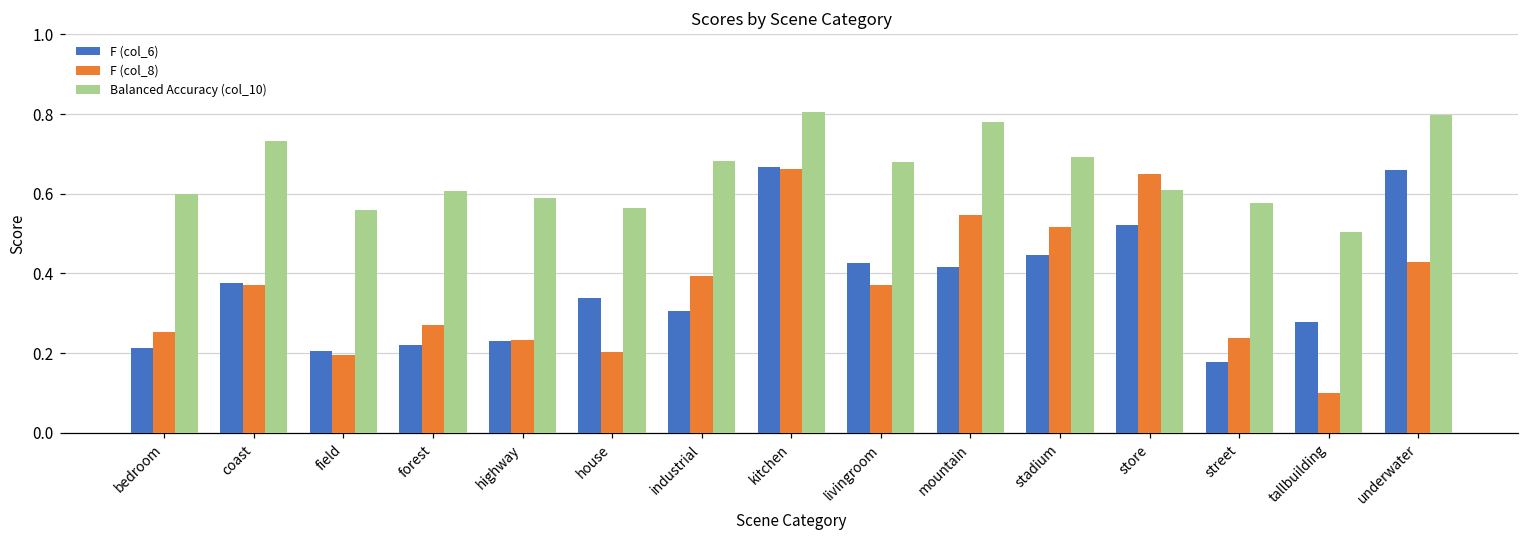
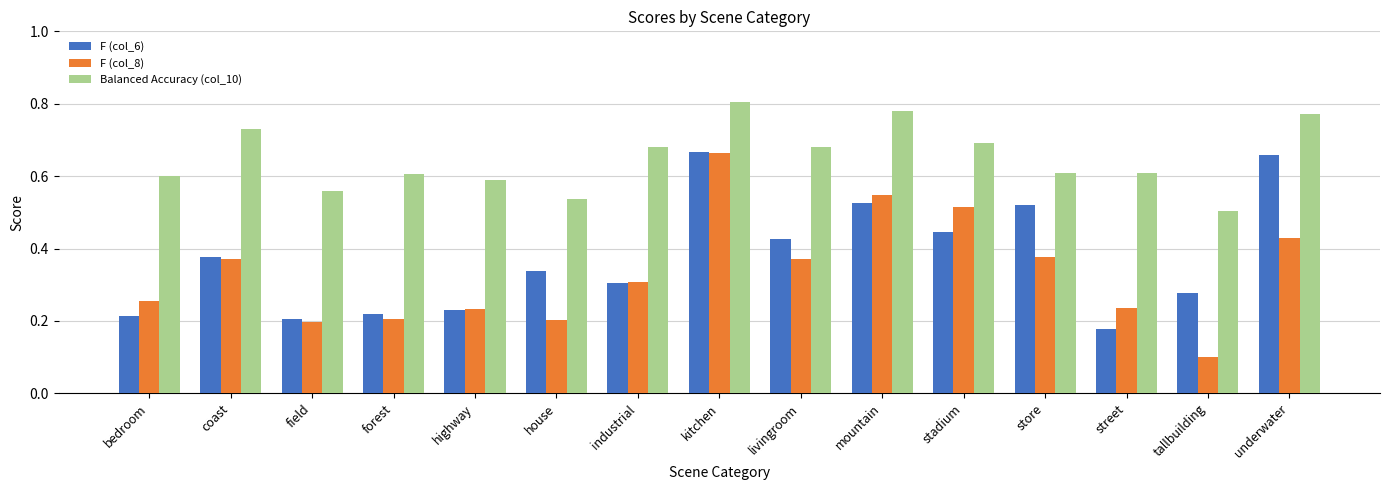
F (col_8), forest: 0.27 -> 0.20
Balanced Accuracy (col_10), house: 0.57 -> 0.54
F (col_8), industrial: 0.39 -> 0.31
F (col_6), mountain: 0.42 -> 0.53
F (col_8), store: 0.65 -> 0.38
Balanced Accuracy (col_10), street: 0.58 -> 0.61
Balanced Accuracy (col_10), underwater: 0.80 -> 0.77
